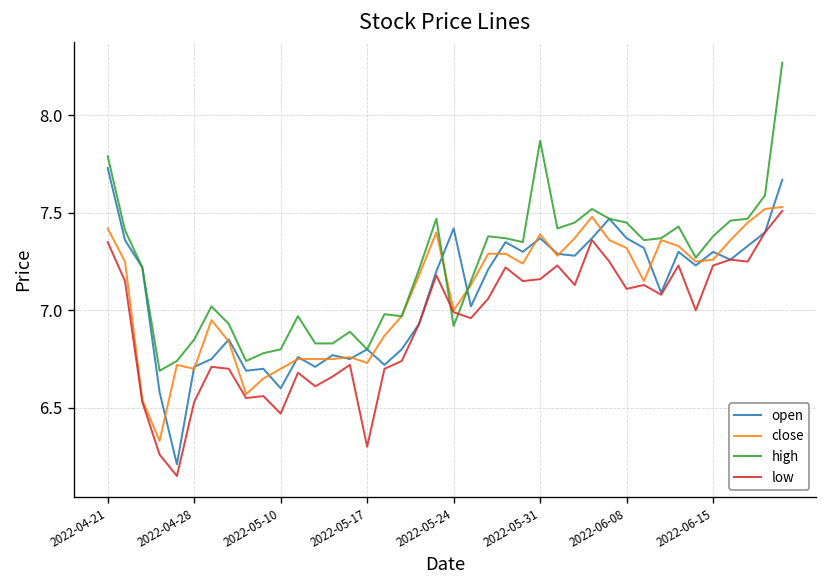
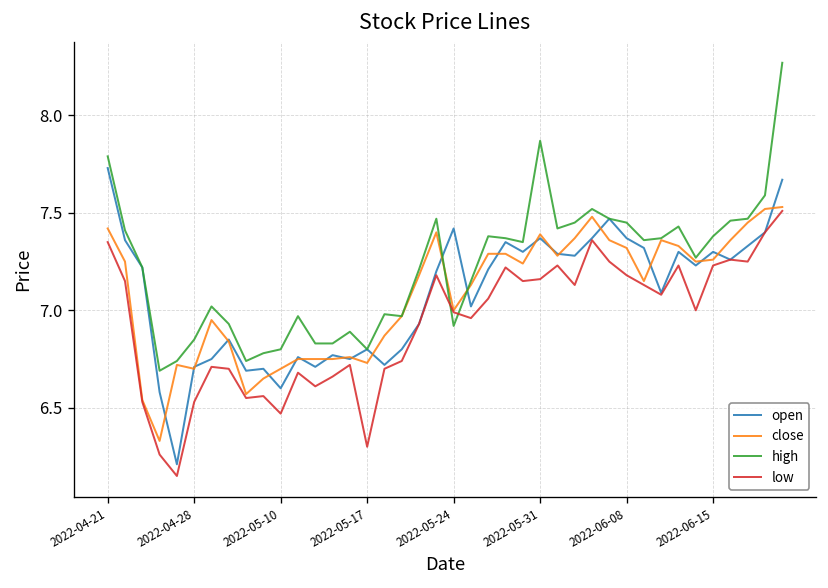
low, 2022-06-08: 7.11 -> 7.18
